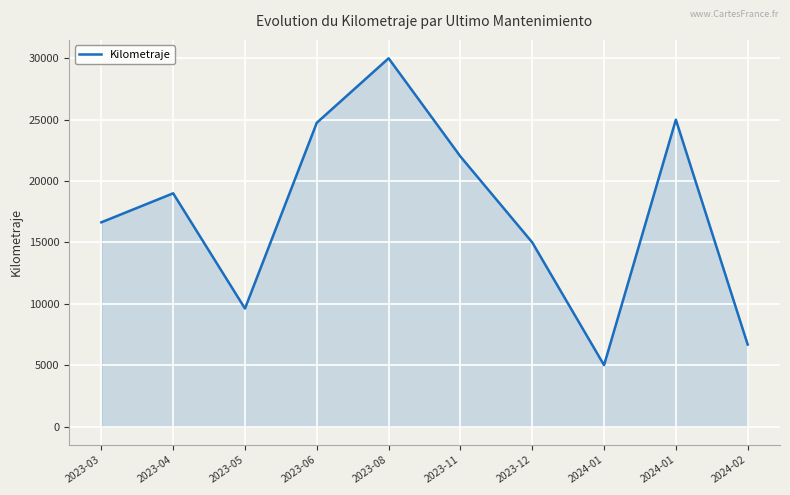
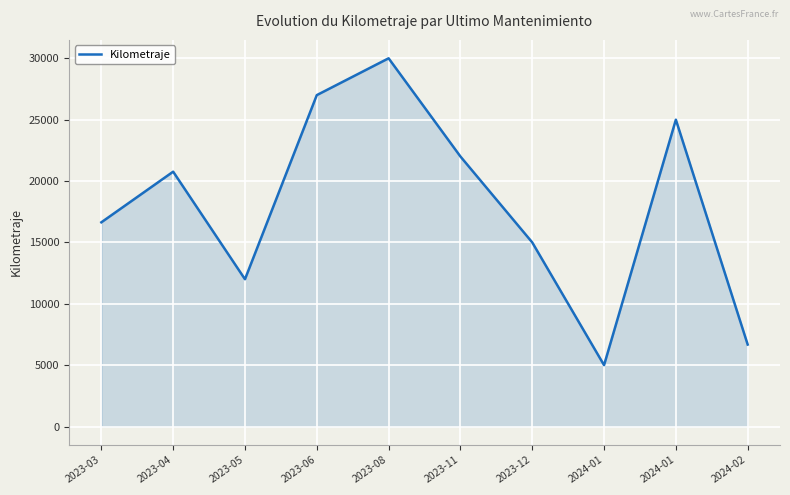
2023-04: 19000 -> 20800
2023-05: 9600 -> 12000
2023-06: 24700 -> 27000
